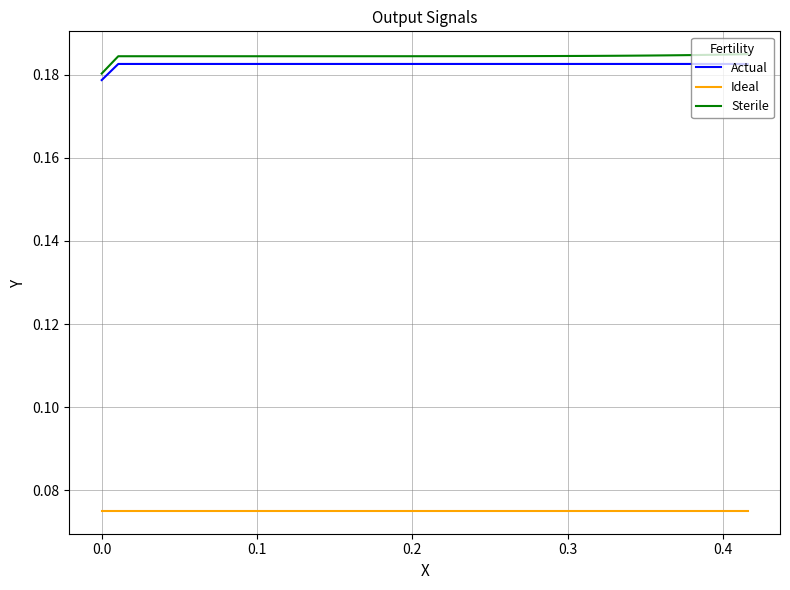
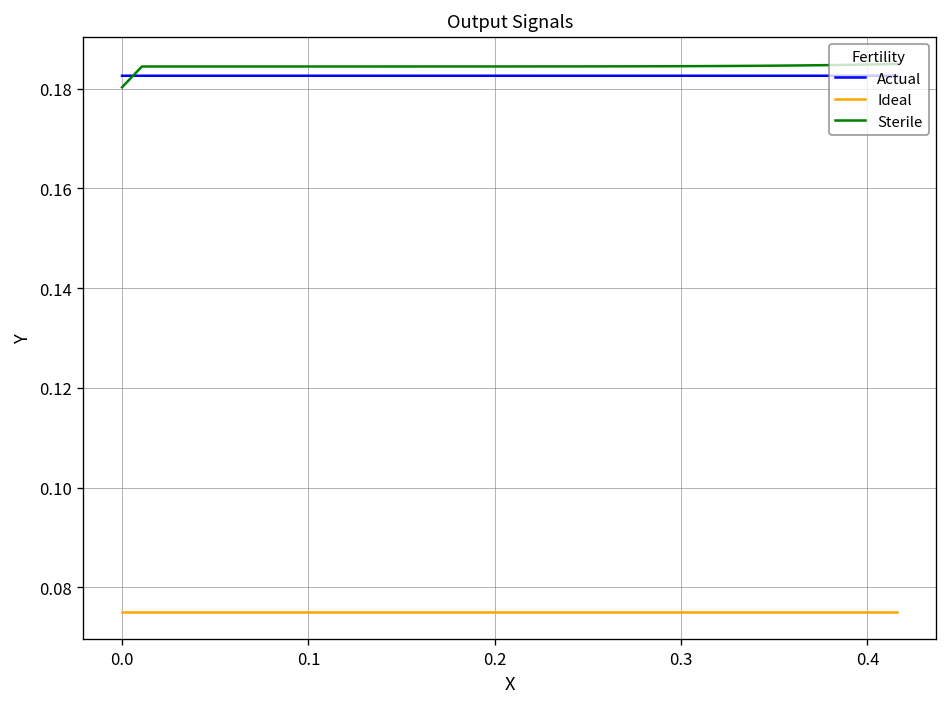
Actual, 0.0: 0.179 -> 0.183
